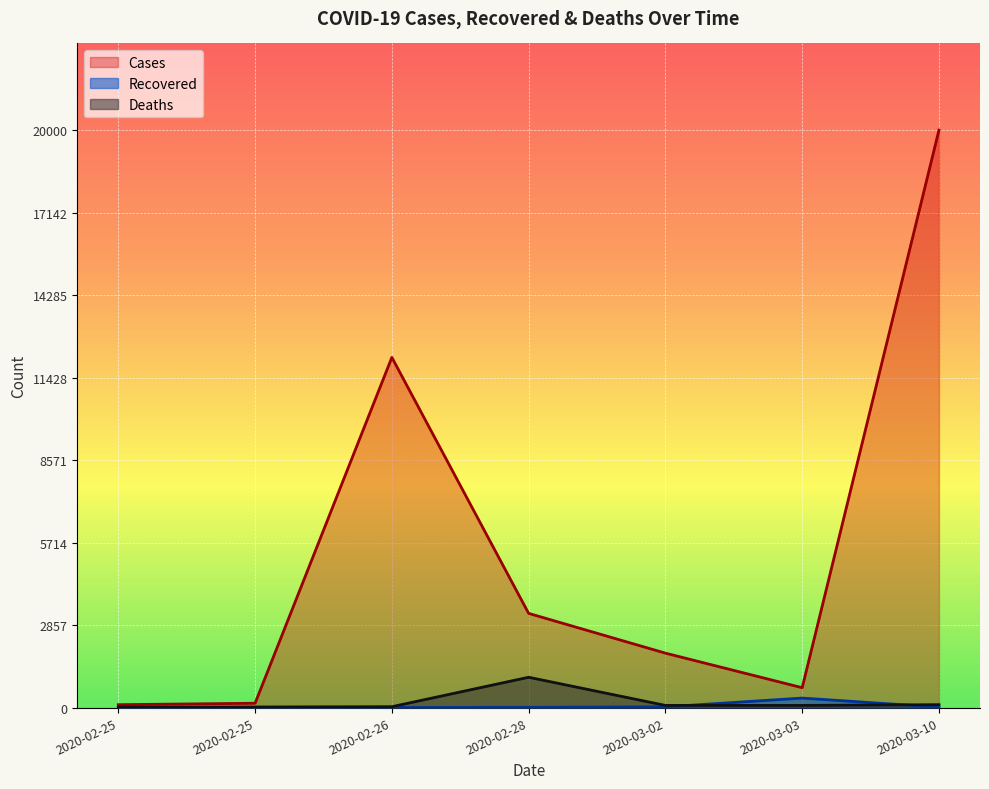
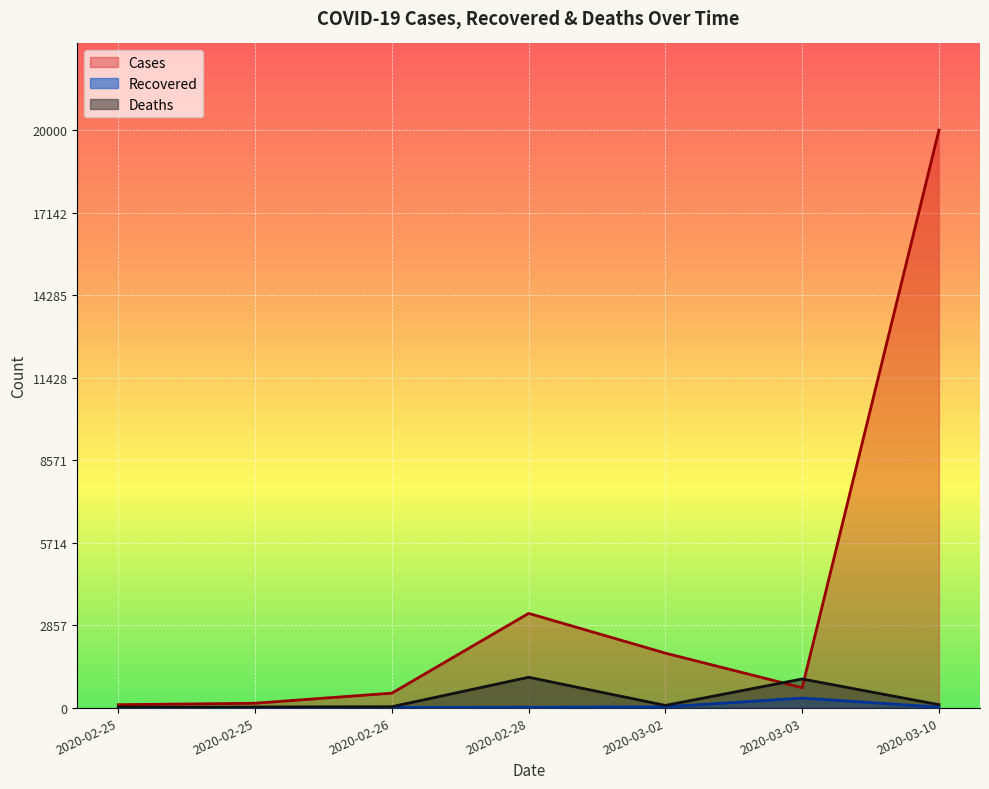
Cases, 2020-02-26: 12100 -> 500
Deaths, 2020-03-03: 100 -> 1000
